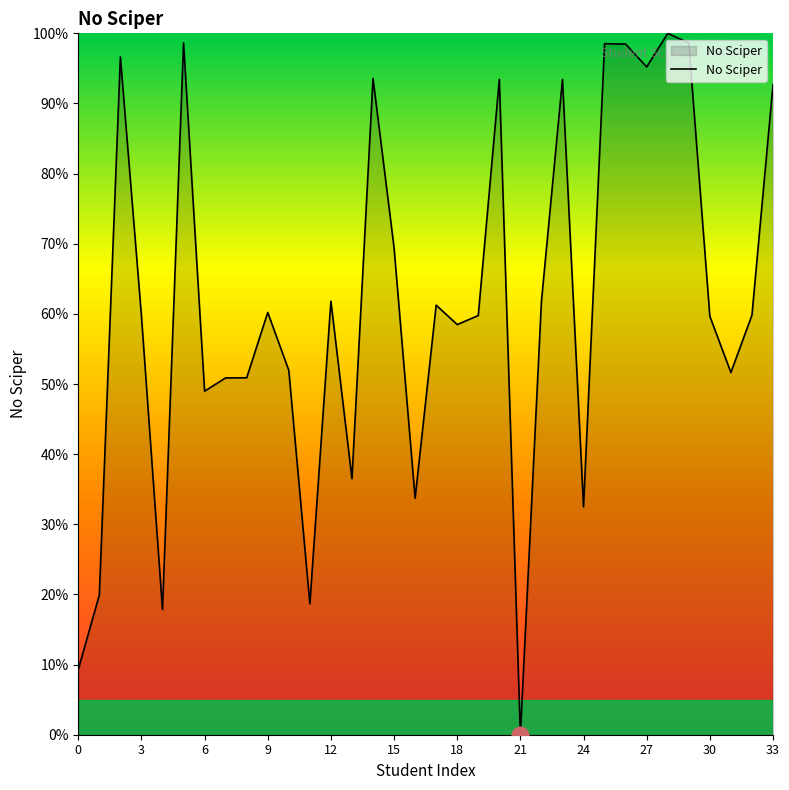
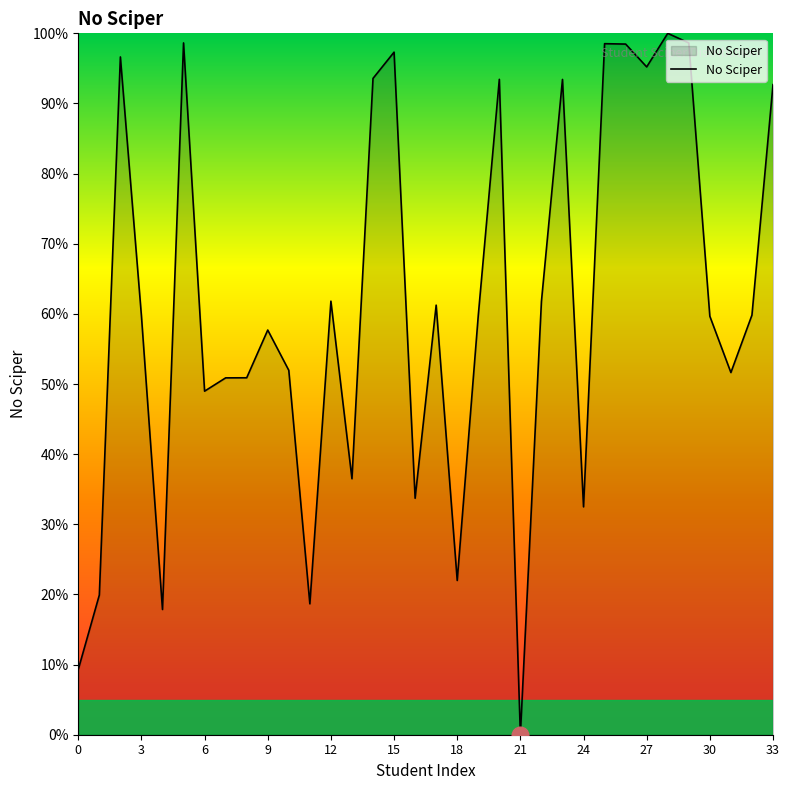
No Sciper, 9: 60% -> 58%
No Sciper, 15: 69% -> 97%
No Sciper, 18: 58% -> 22%
